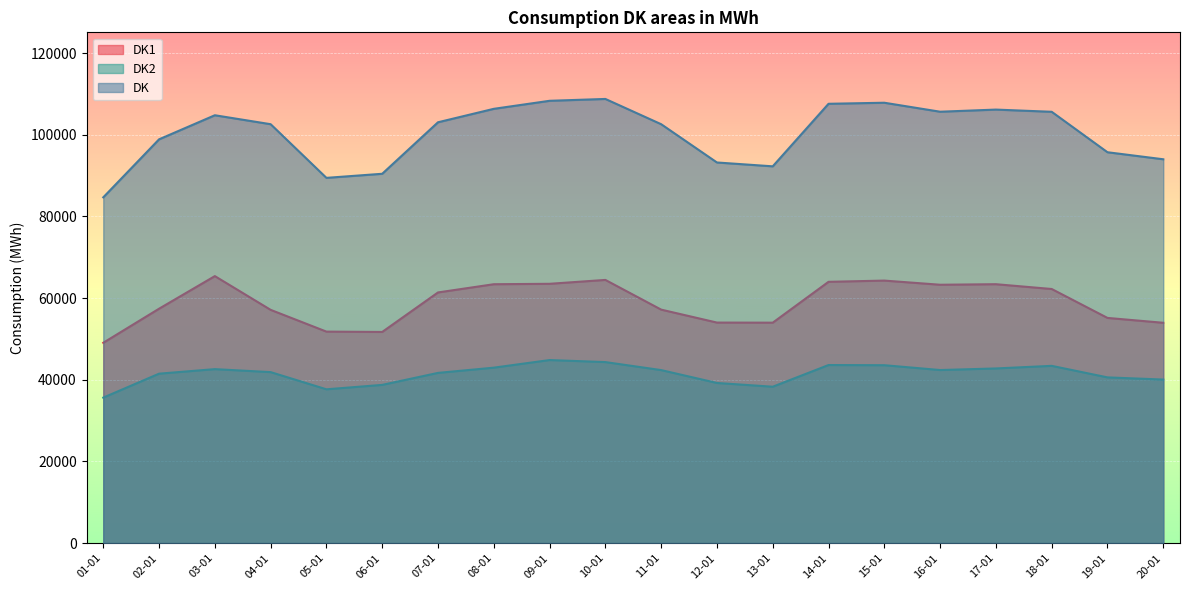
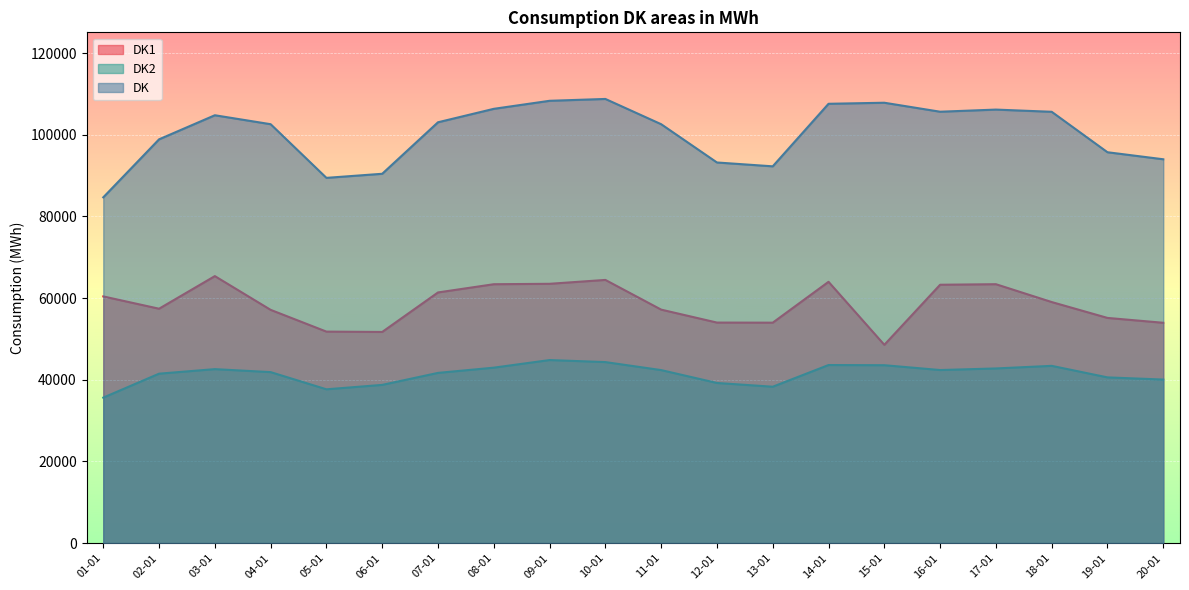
DK1, 01-01: 49000 -> 60000
DK1, 15-01: 64000 -> 49000
DK1, 18-01: 62000 -> 59000
